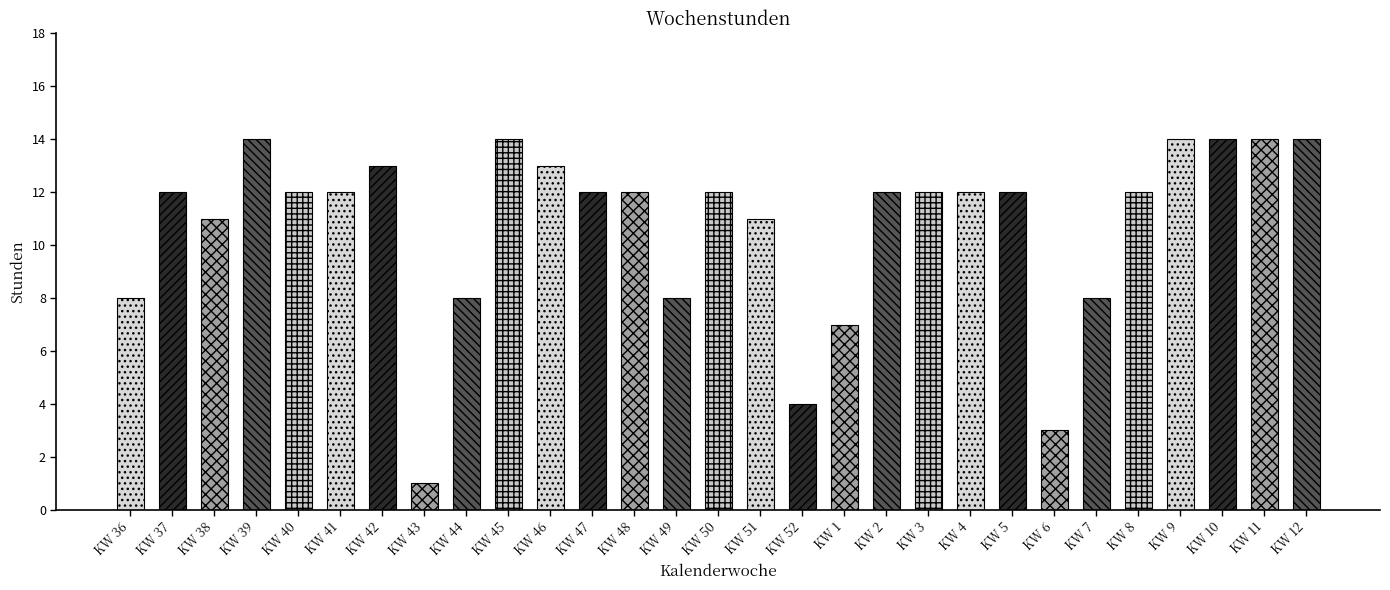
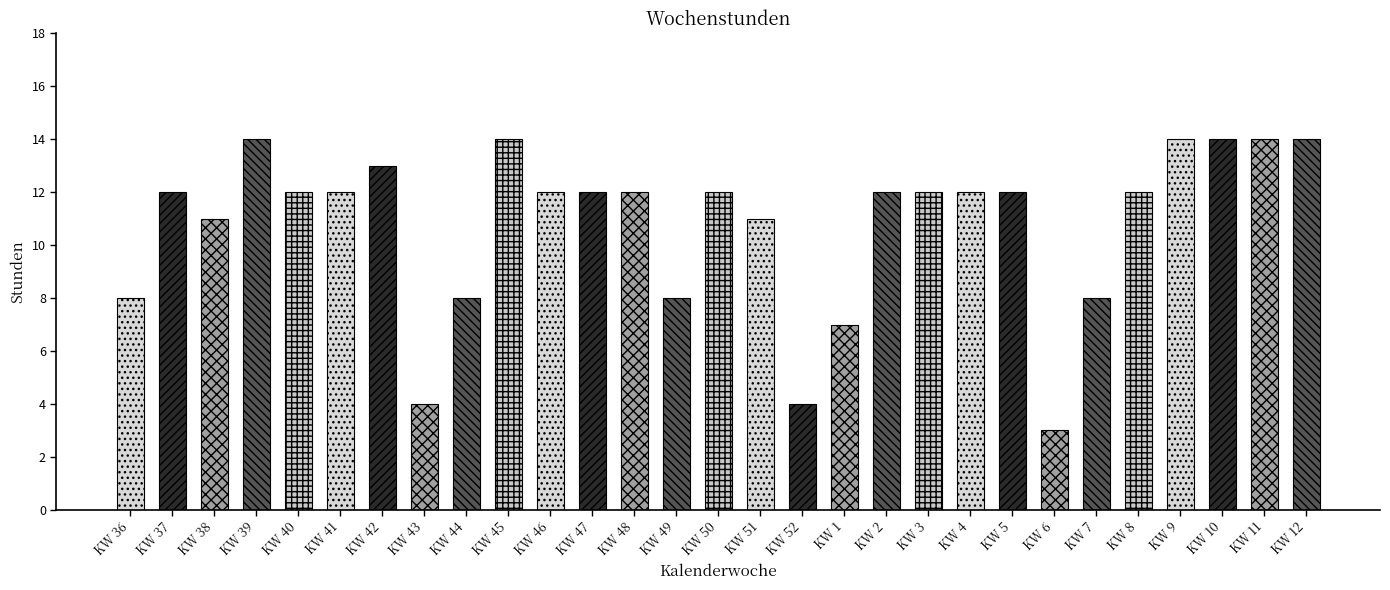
KW 43: 1 -> 4
KW 46: 13 -> 12
